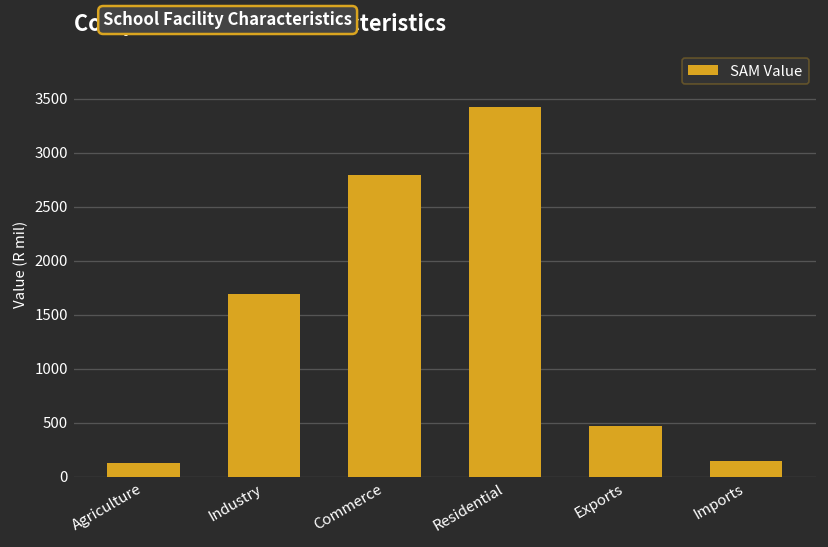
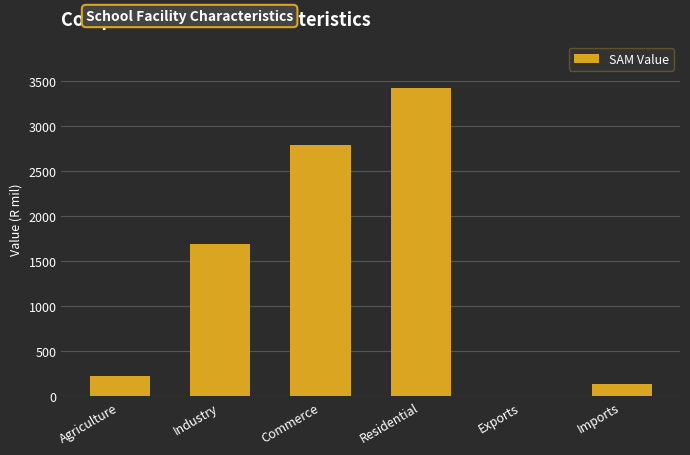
Agriculture: 100 -> 200
Exports: 500 -> 0
